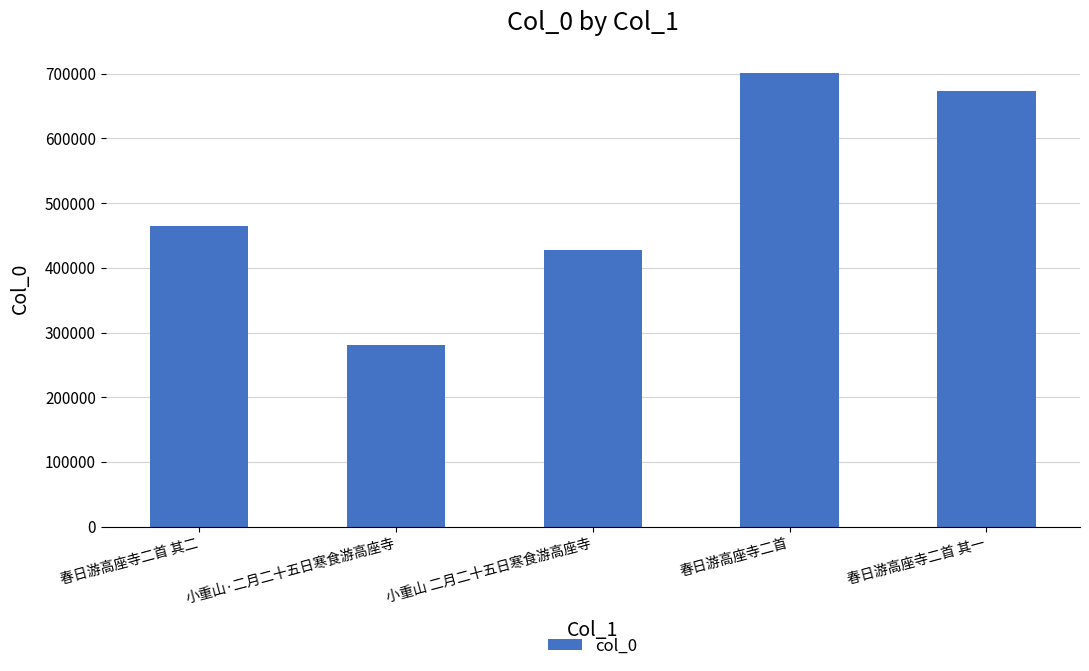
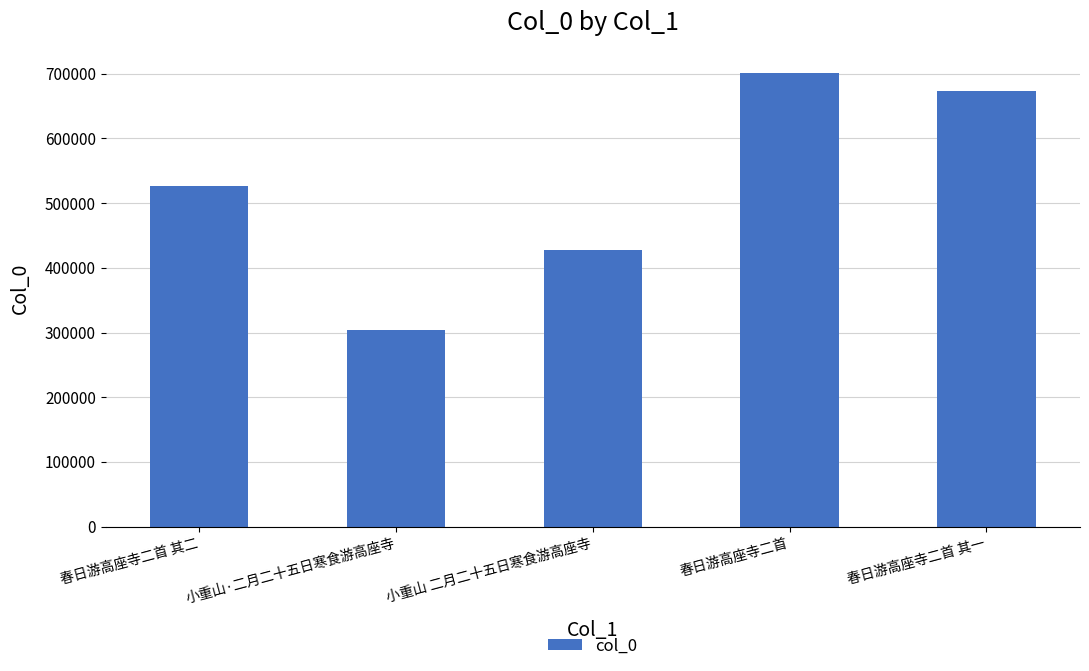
春日游高座寺二首 其二: 460000 -> 530000
小重山·二月二十五日寒食游高座寺: 280000 -> 300000
